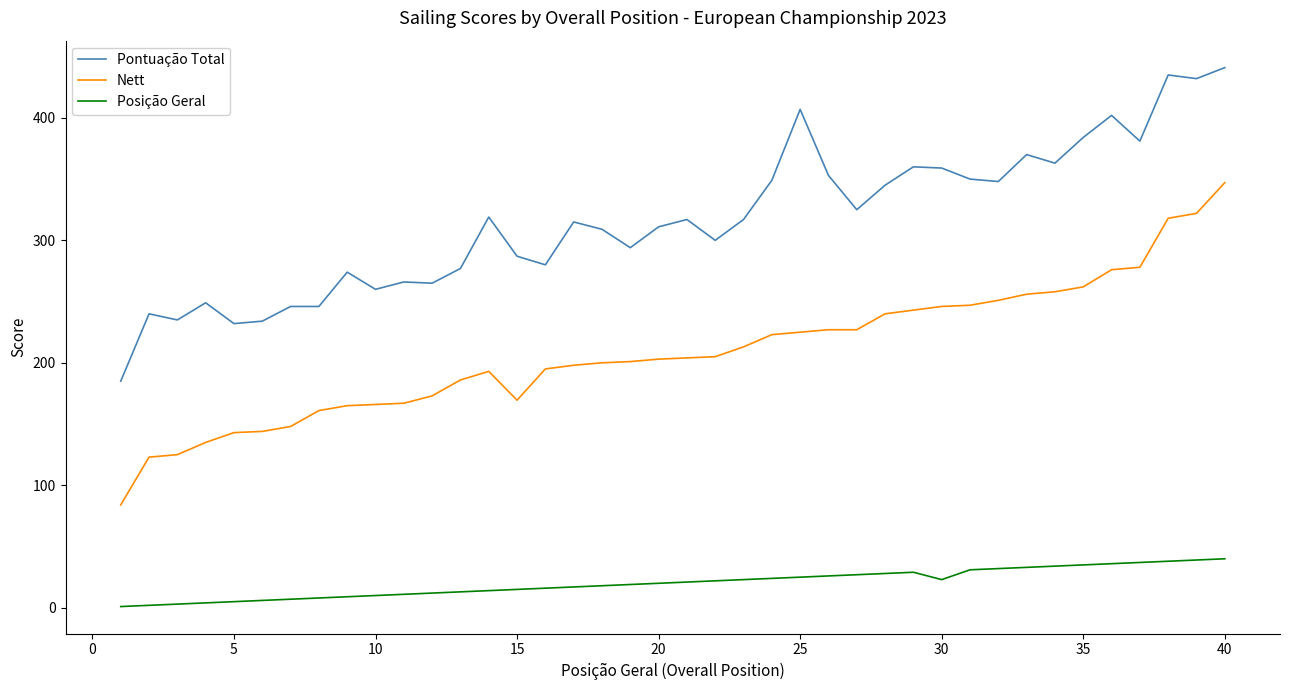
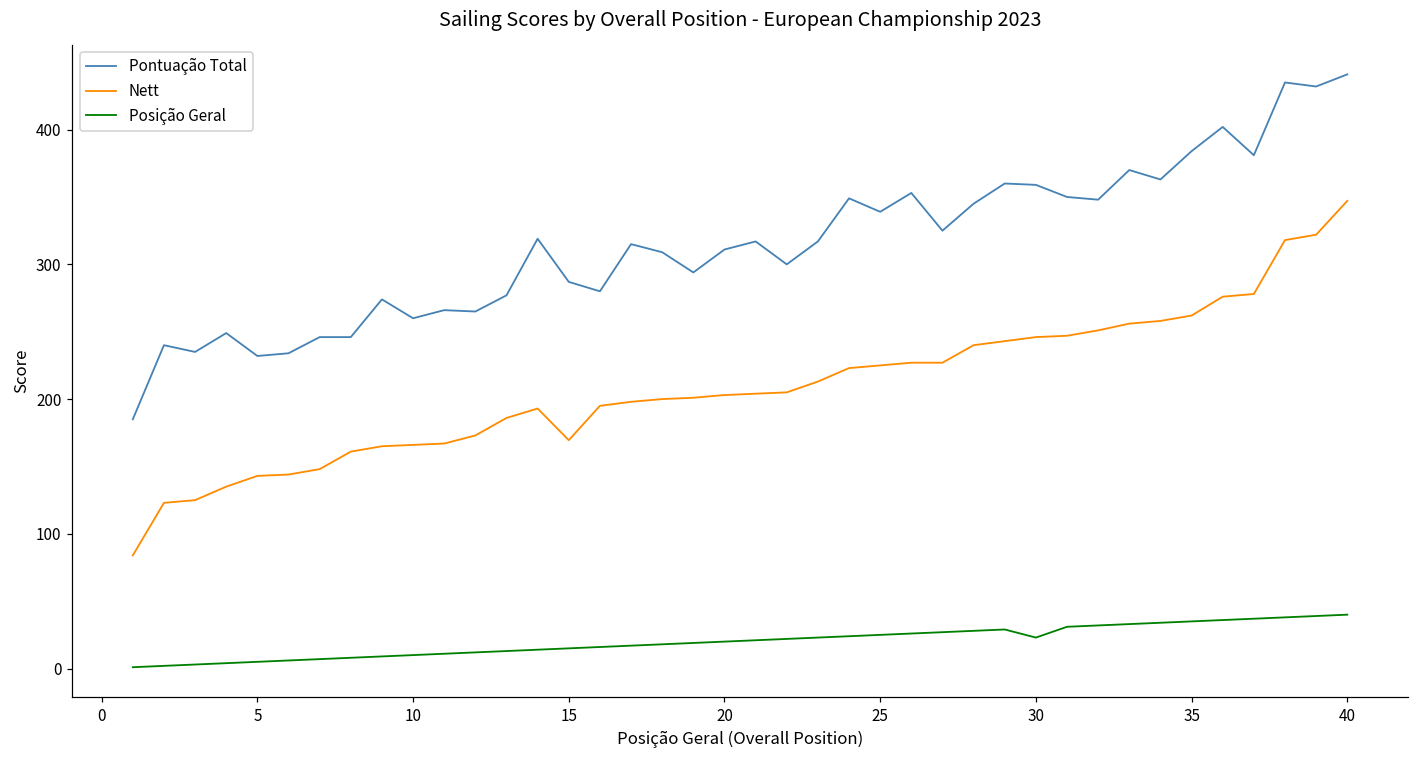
Pontuação Total, 25: 407 -> 339
